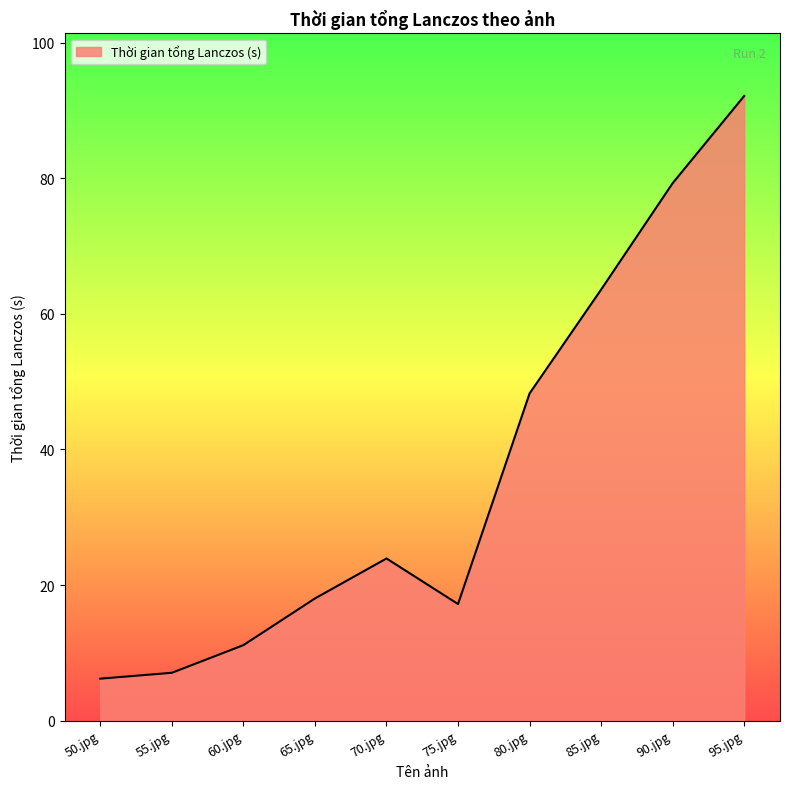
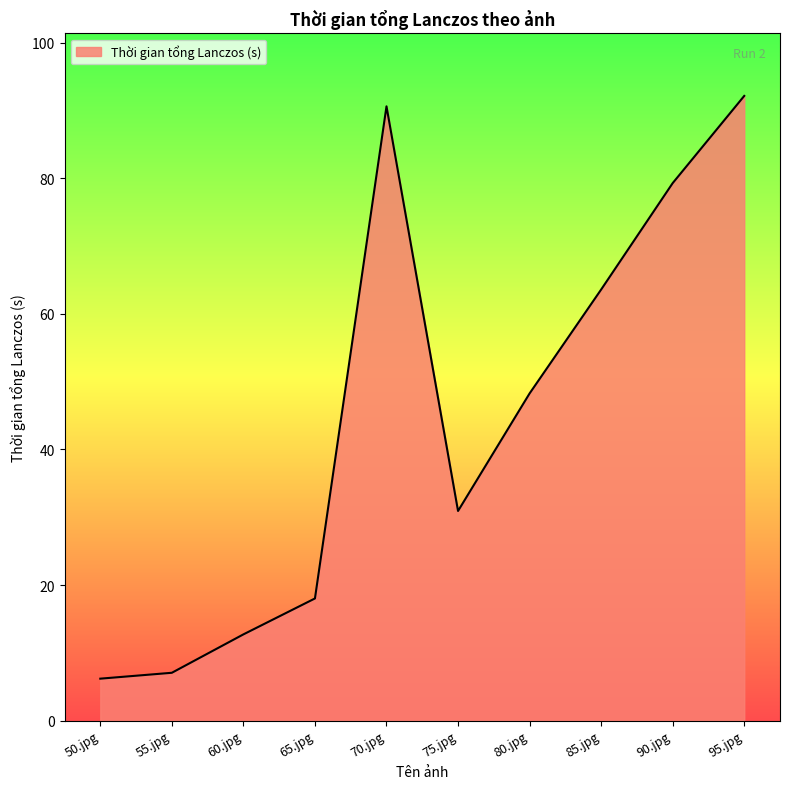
60.jpg: 11 -> 13
70.jpg: 24 -> 91
75.jpg: 17 -> 31
